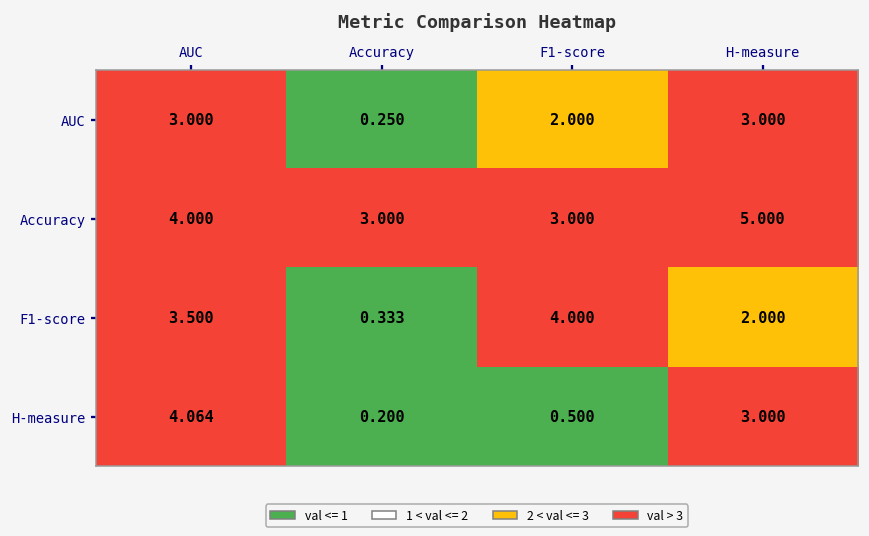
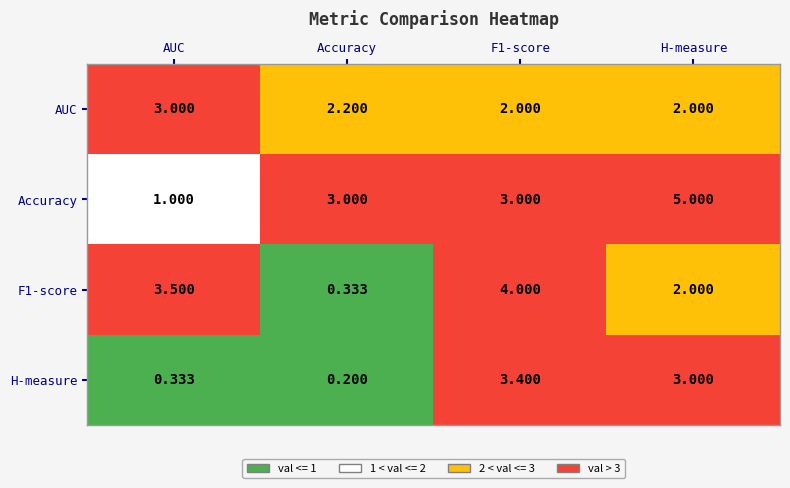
AUC, Accuracy: 0.250 -> 2.200
AUC, H-measure: 3.000 -> 2.000
Accuracy, AUC: 4.000 -> 1.000
H-measure, AUC: 4.064 -> 0.333
H-measure, F1-score: 0.500 -> 3.400
